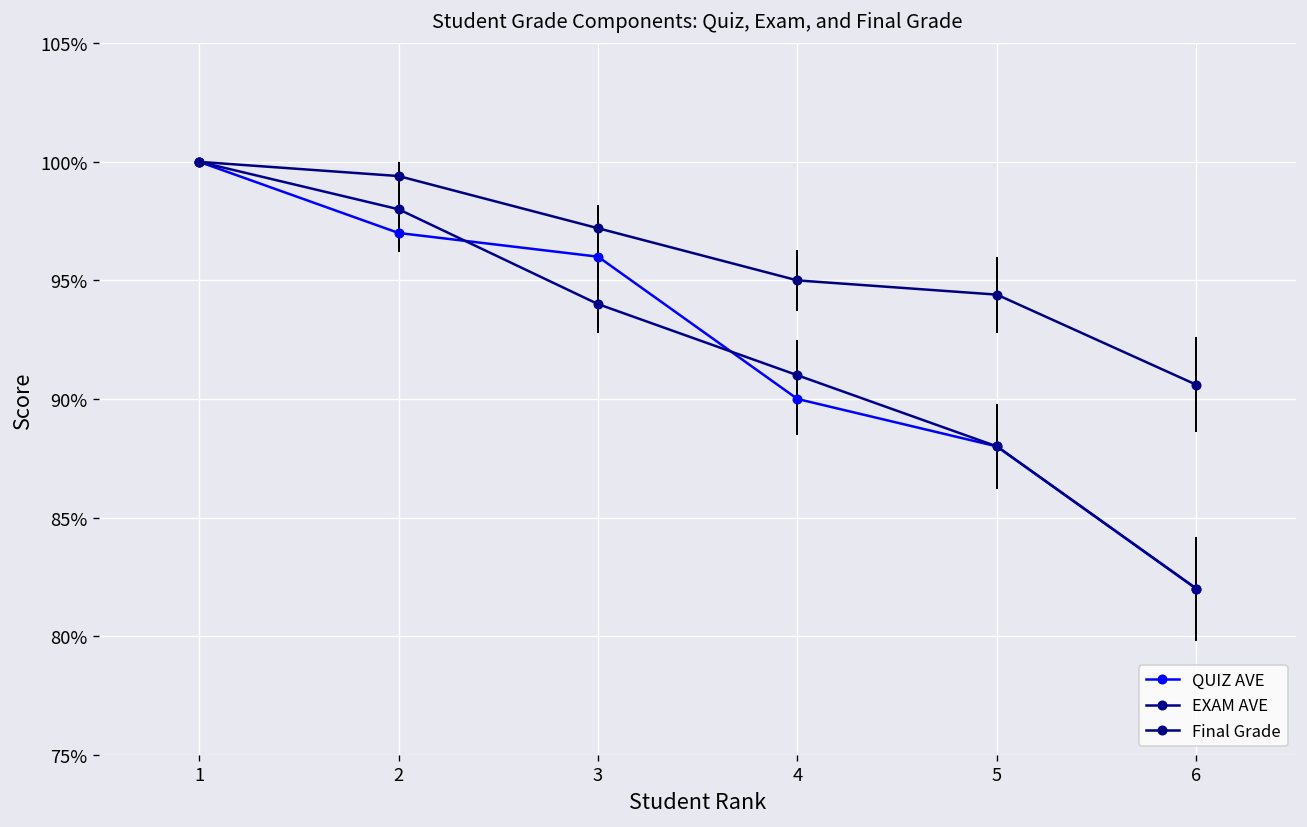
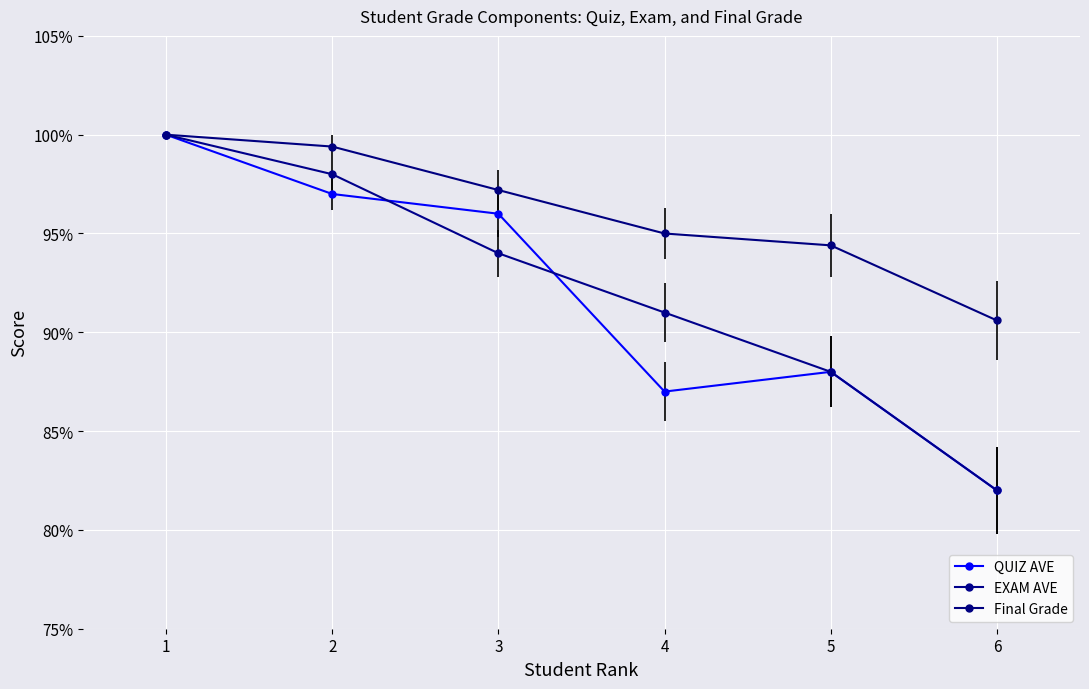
QUIZ AVE, 4: 90% -> 87%
